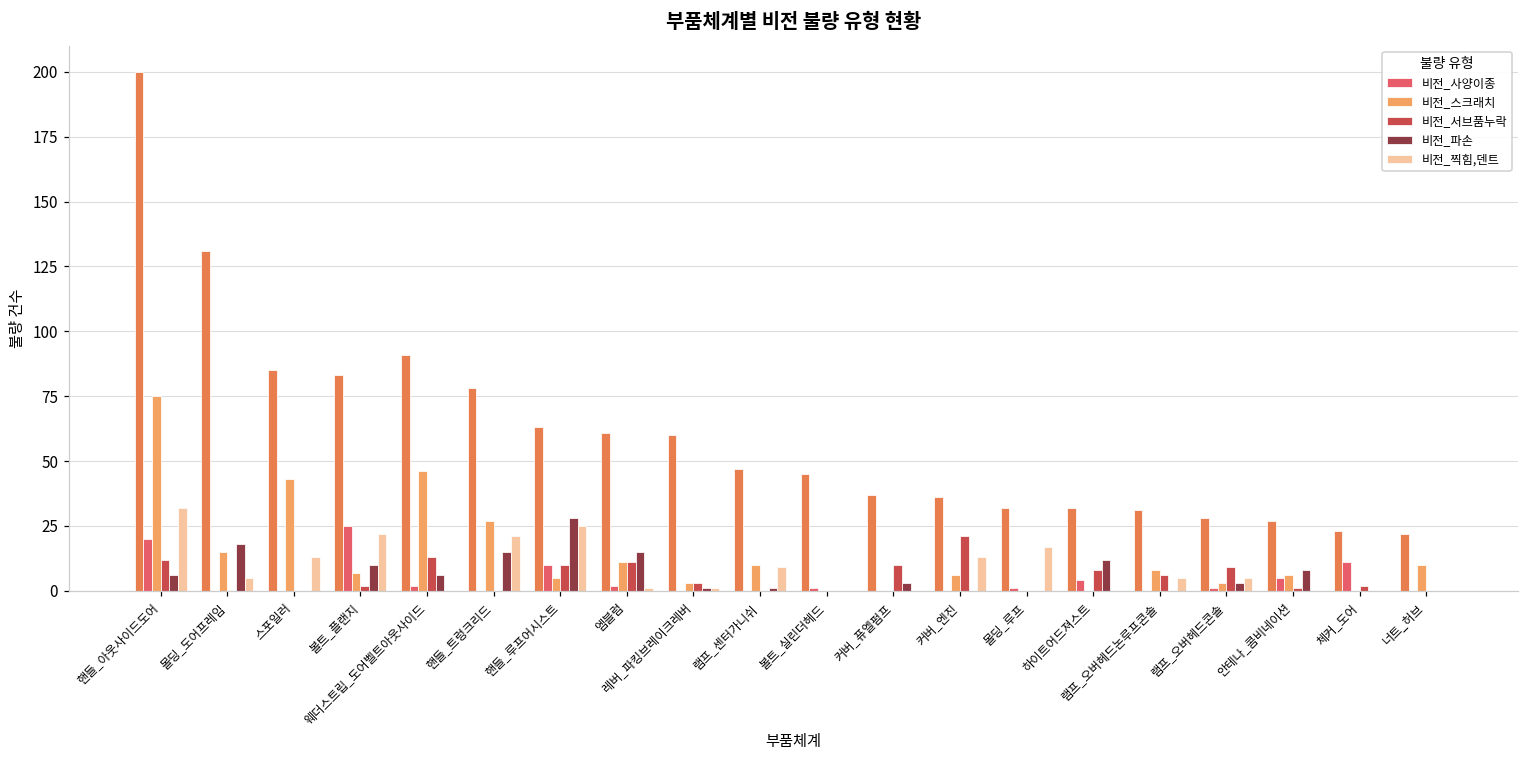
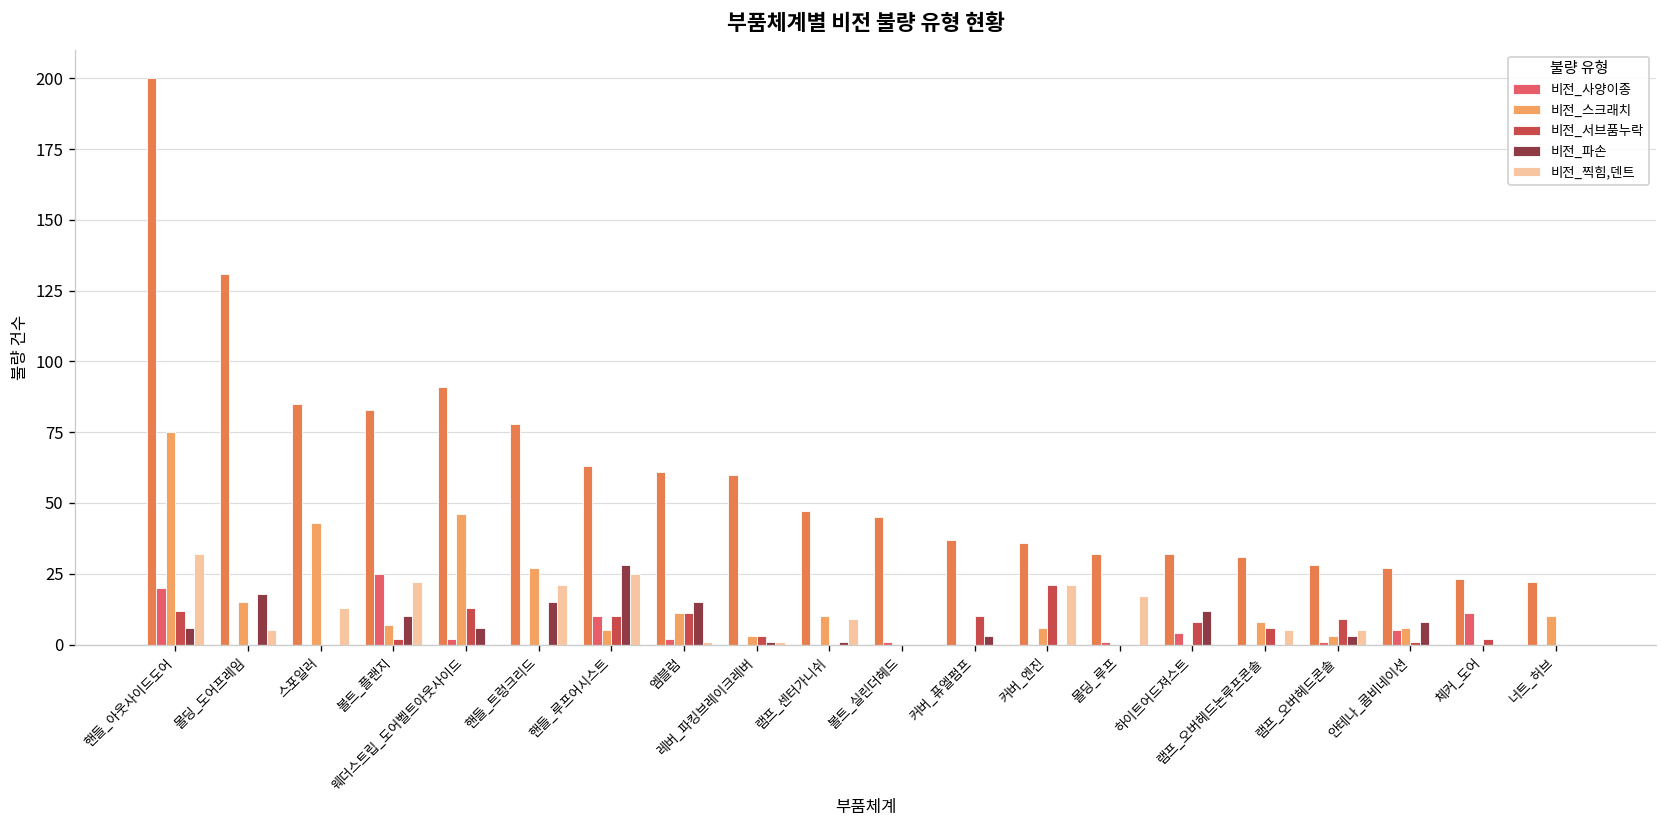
비전_찍힘,덴트, 커버_엔진: 13 -> 21
